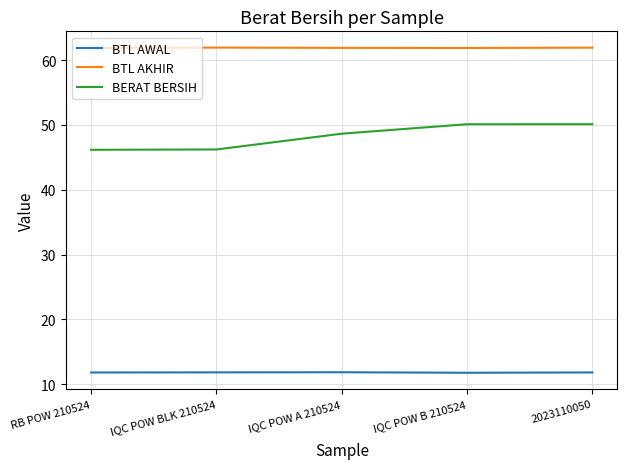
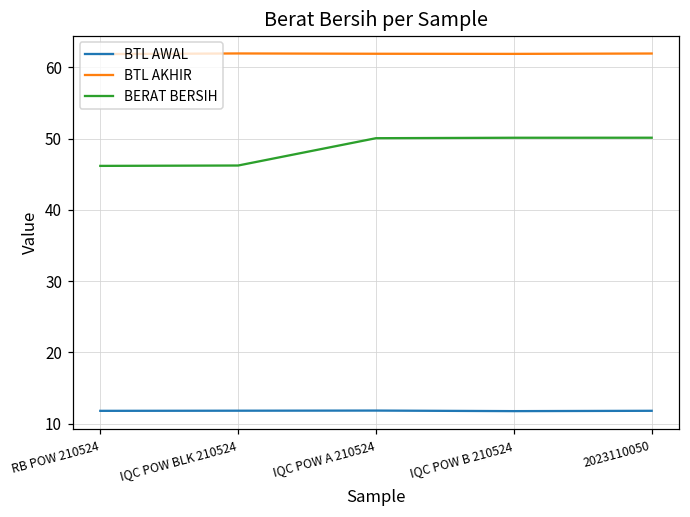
BERAT BERSIH, IQC POW A 210524: 49 -> 50
